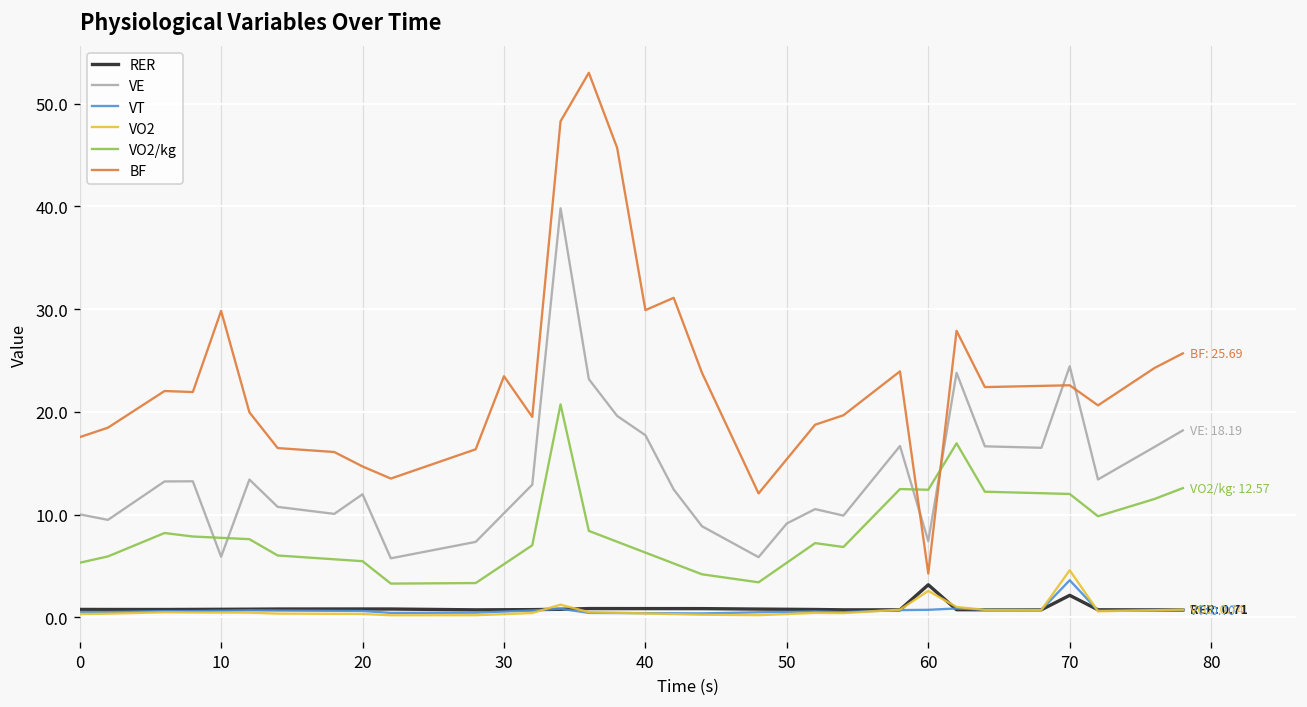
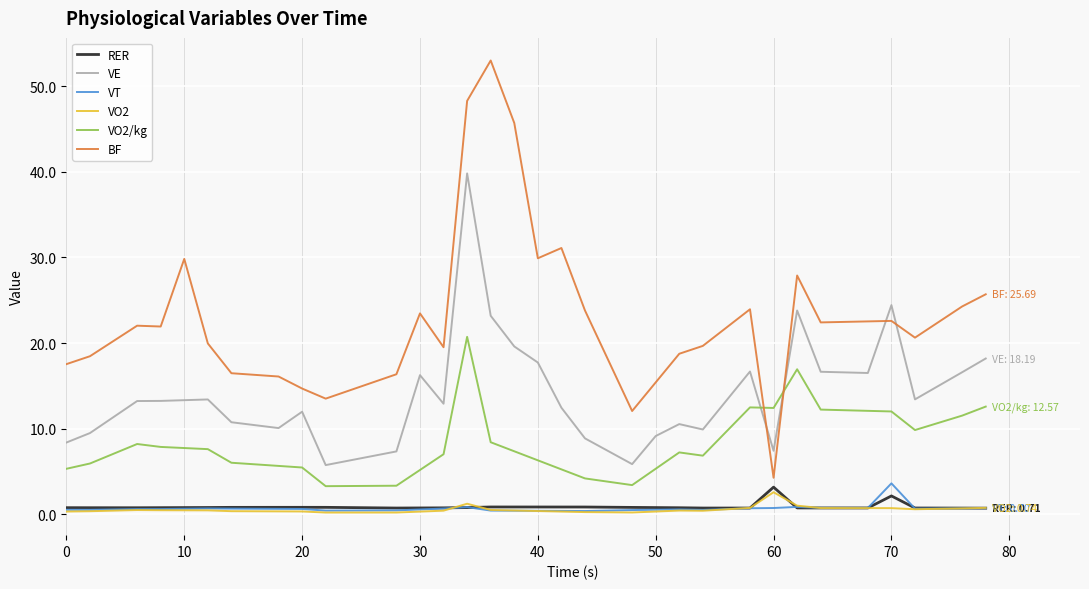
VE, 0: 10 -> 8
VE, 10: 6 -> 13
VE, 30: 10 -> 16
VO2, 70: 5 -> 1
